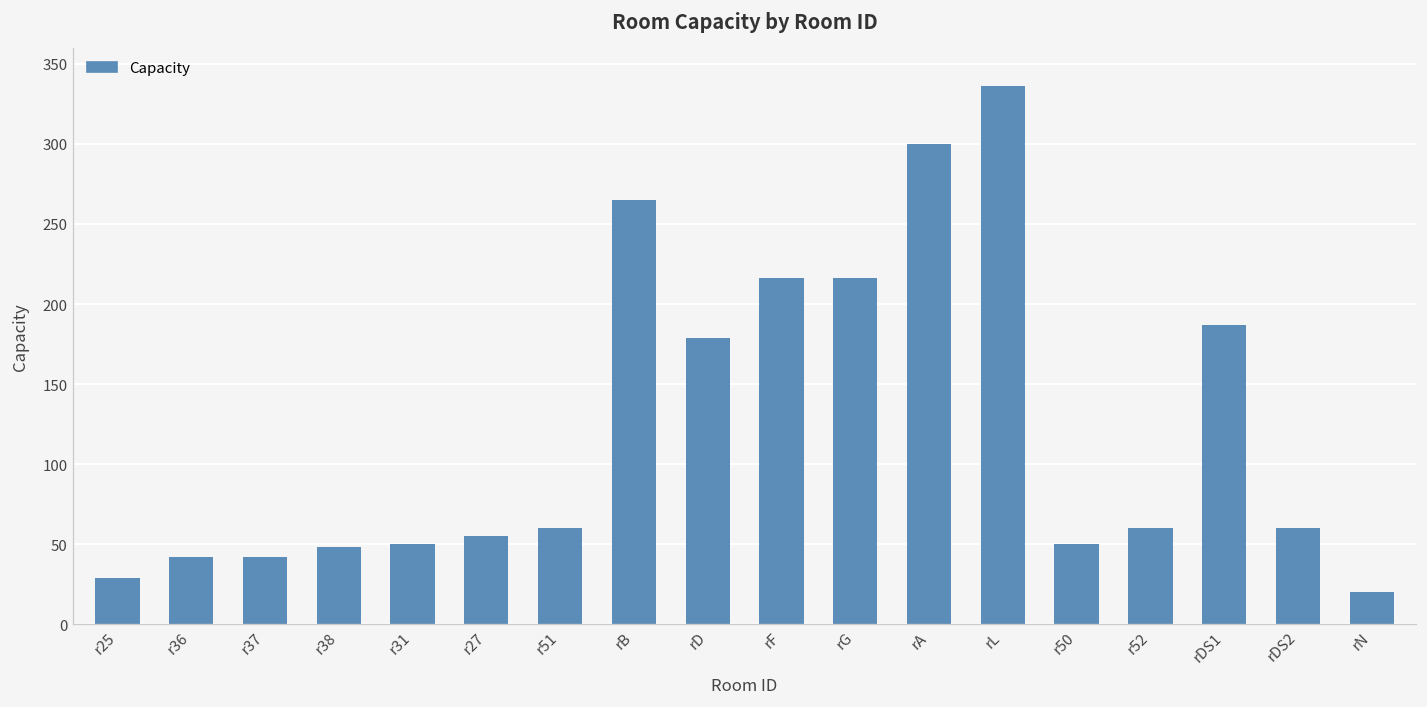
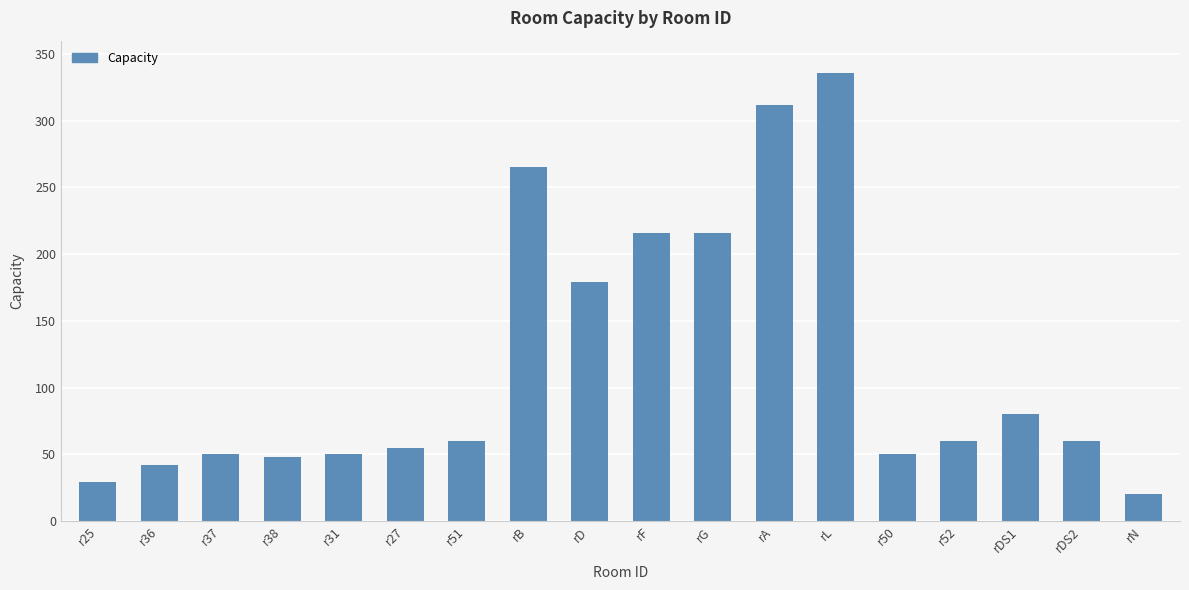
r37: 42 -> 50
rA: 300 -> 312
rDS1: 187 -> 80
